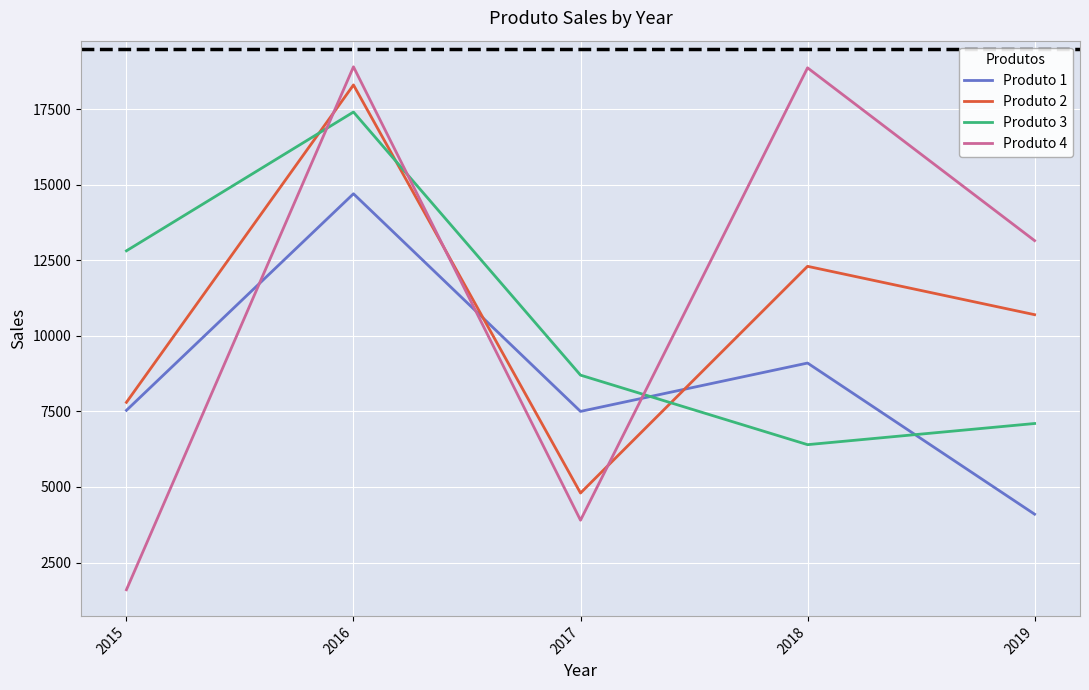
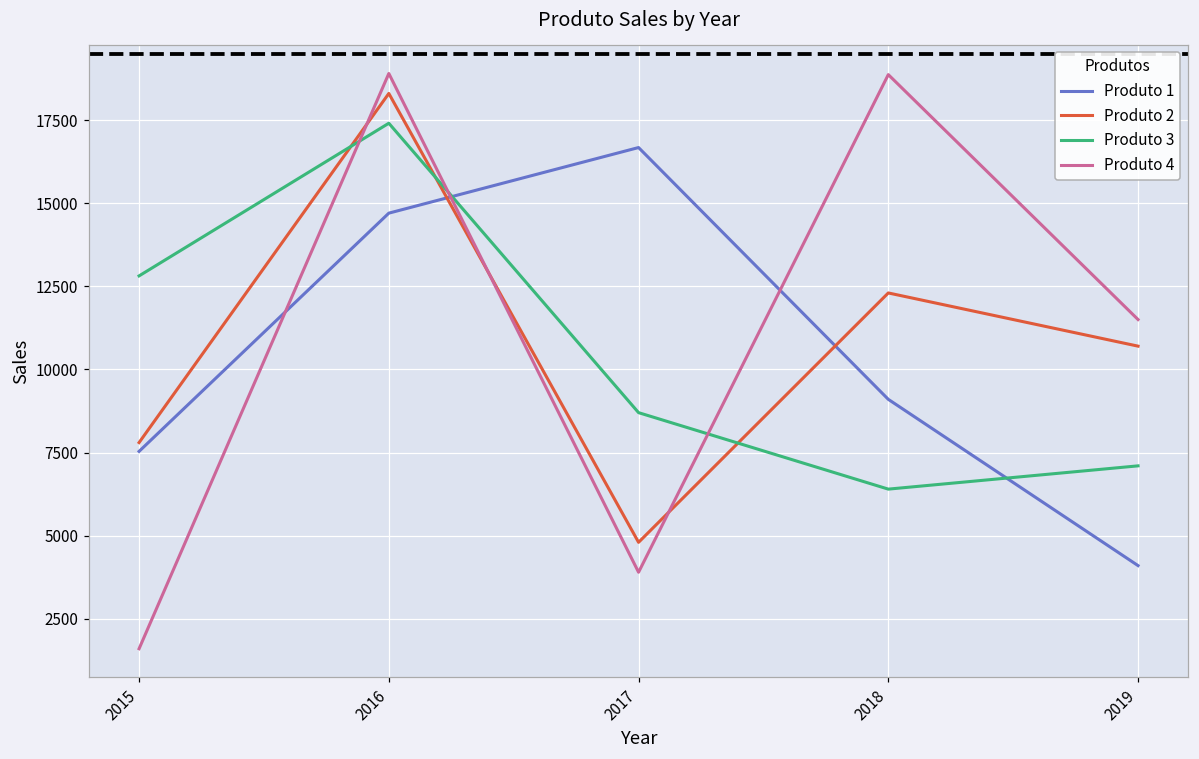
Produto 1, 2017: 7500 -> 16700
Produto 4, 2019: 13200 -> 11500
